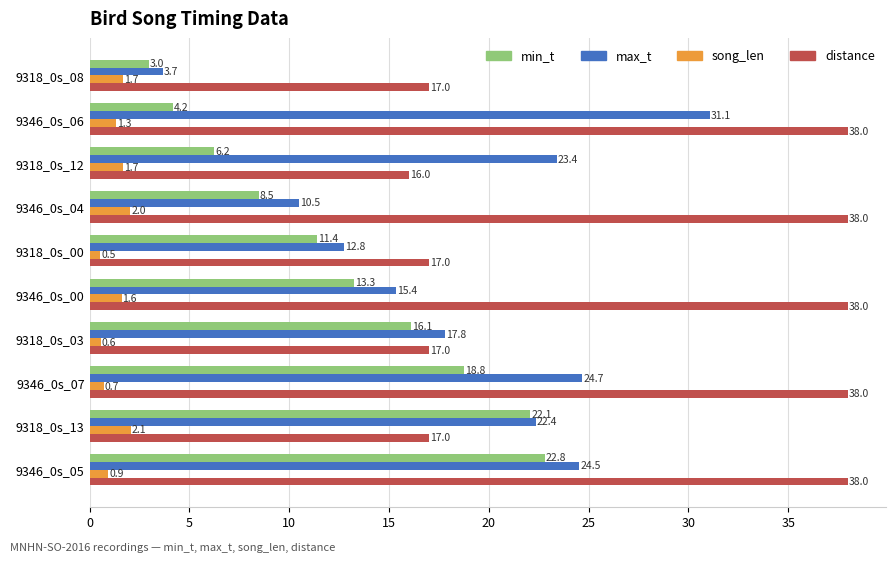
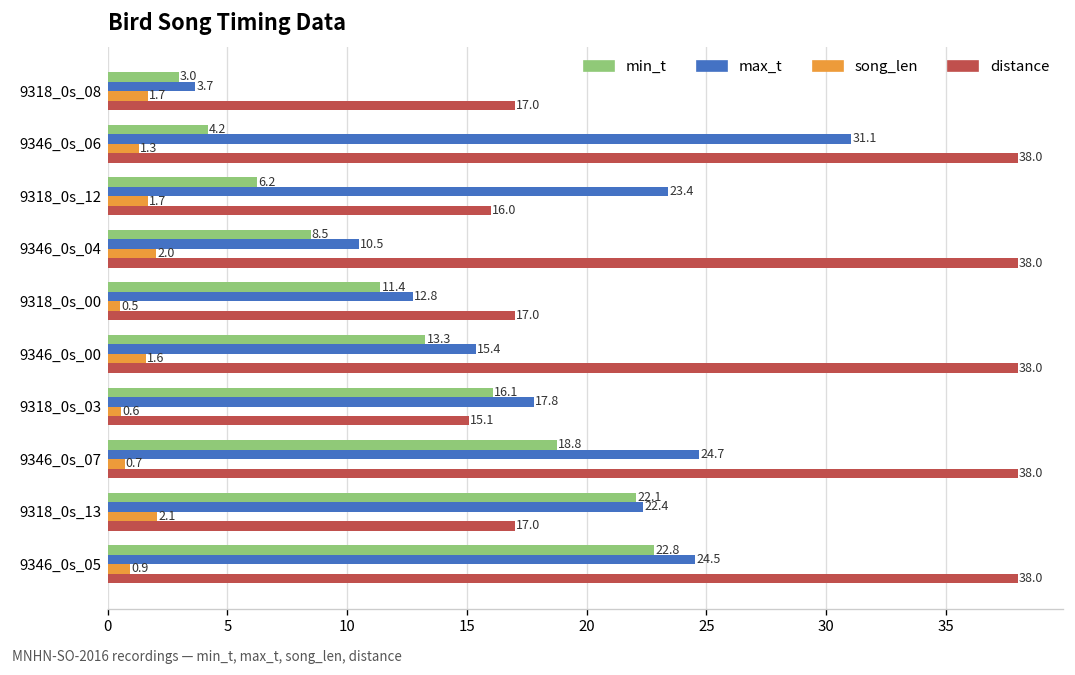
distance, 9318_0s_03: 17.0 -> 15.1
